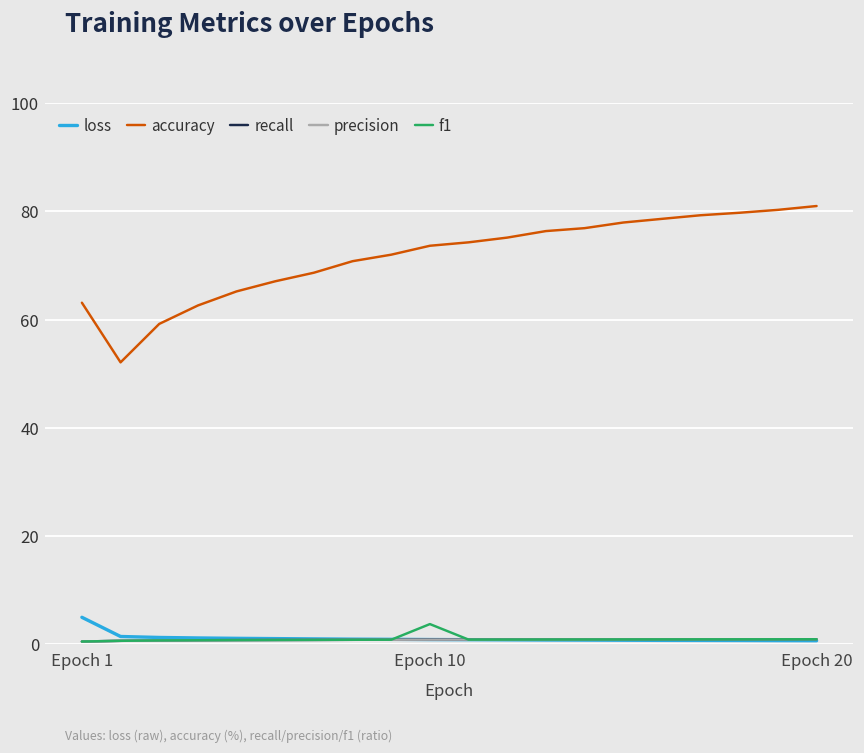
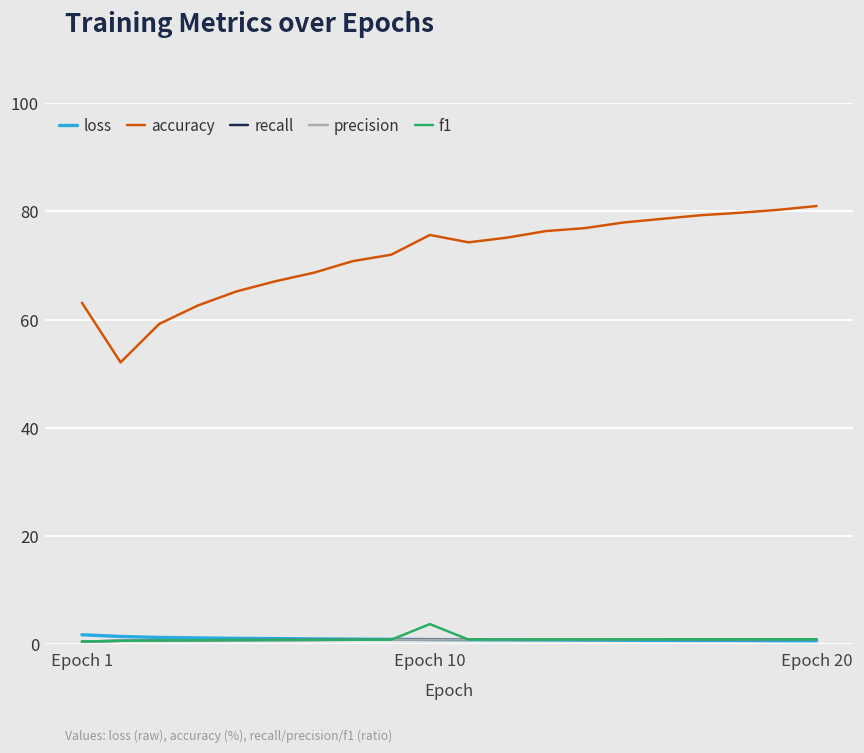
loss, Epoch 1: 5 -> 2
accuracy, Epoch 10: 74 -> 76
